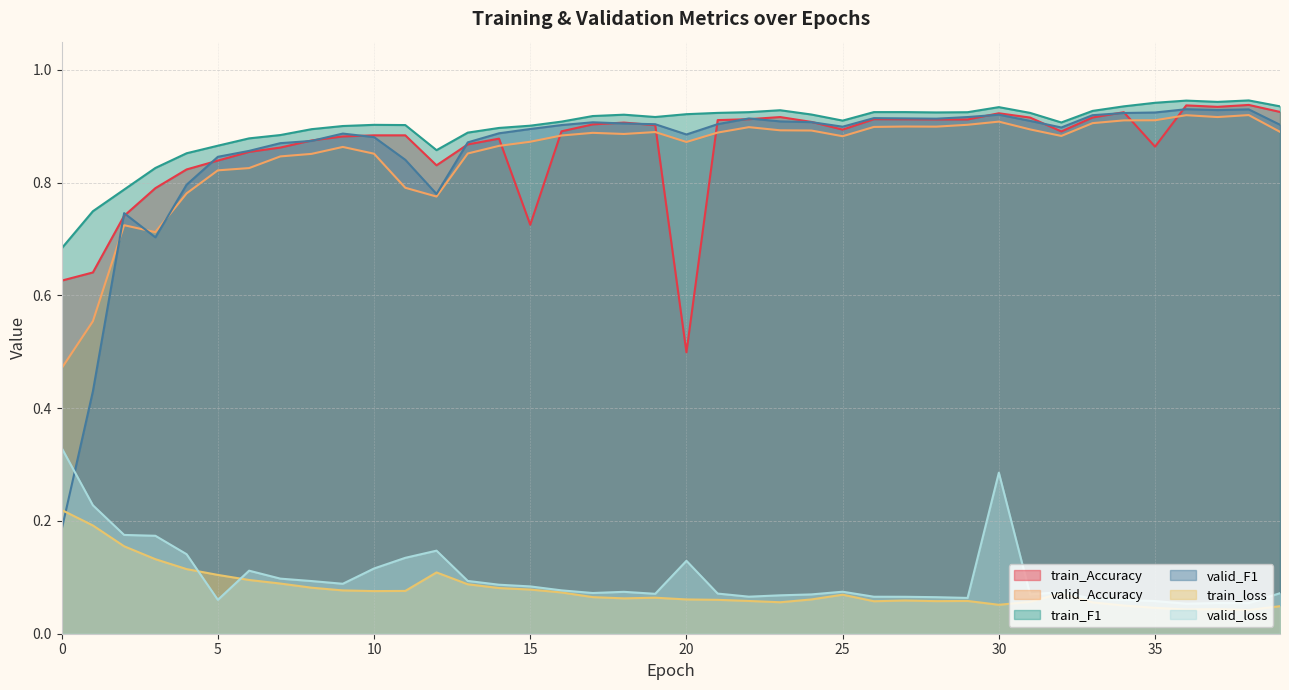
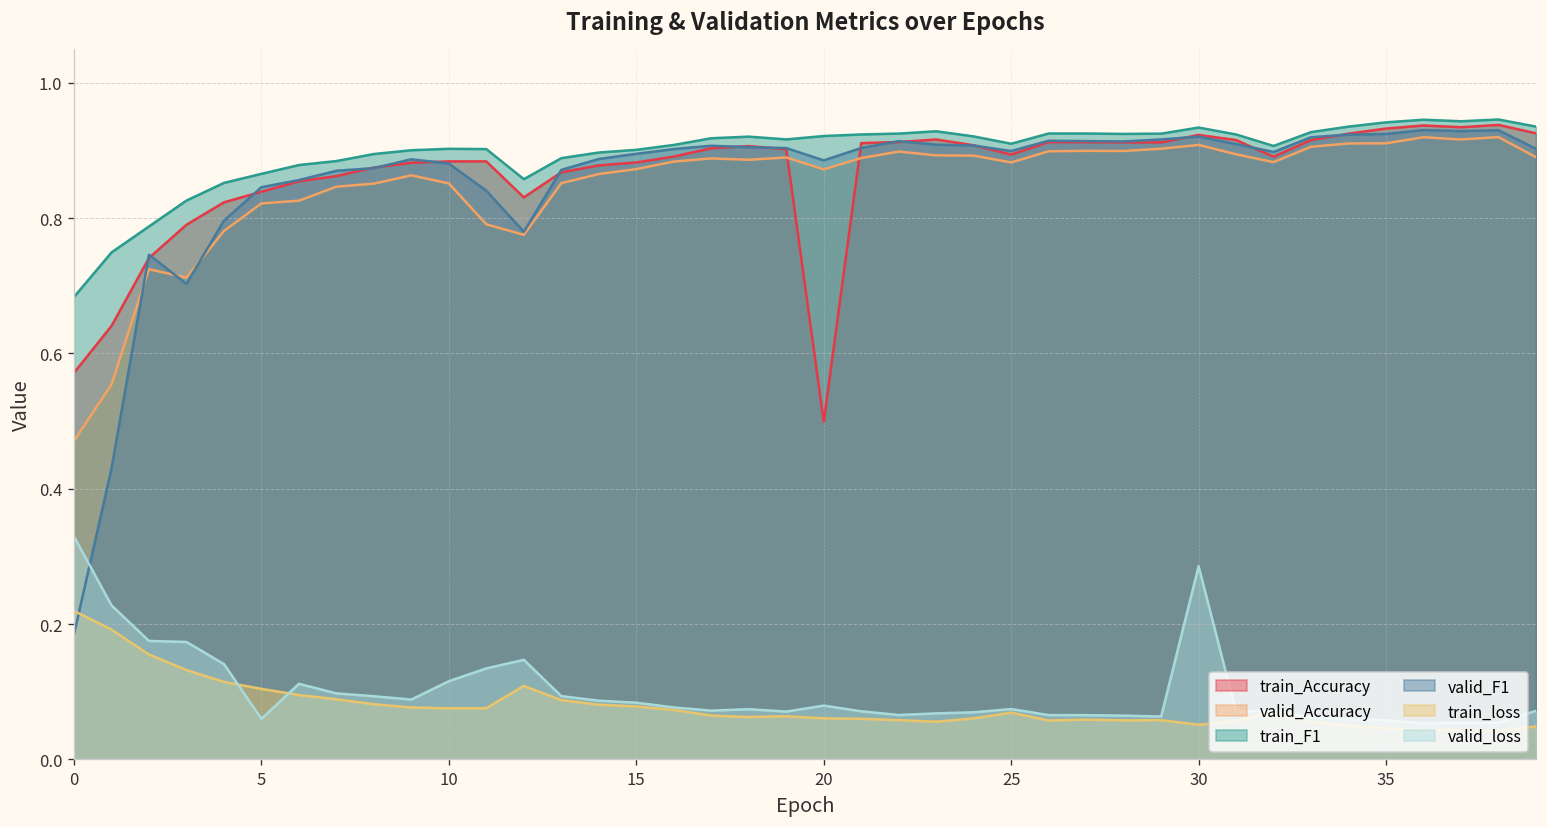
train_Accuracy, 0: 0.63 -> 0.57
train_Accuracy, 15: 0.73 -> 0.88
valid_loss, 20: 0.13 -> 0.08
train_Accuracy, 35: 0.86 -> 0.93
